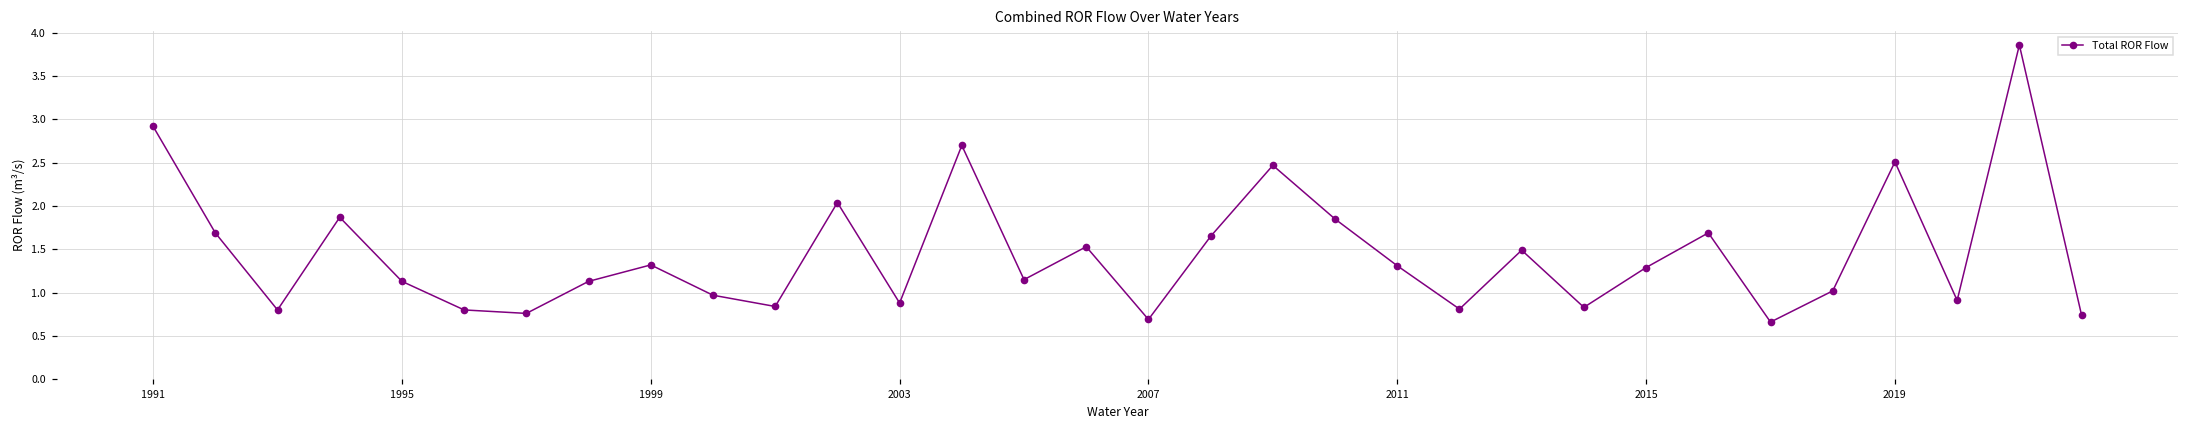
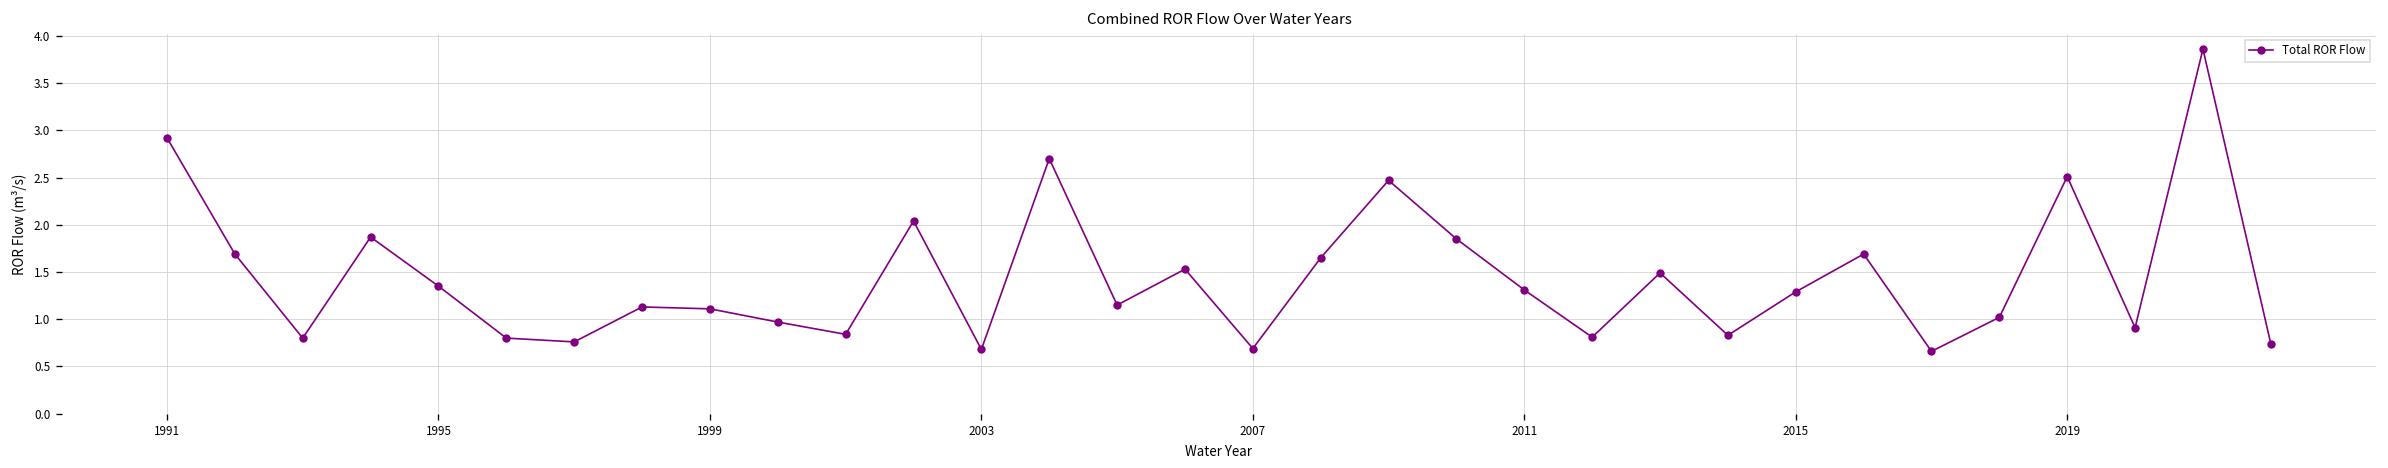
1995: 1.1 -> 1.4
1999: 1.3 -> 1.1
2003: 0.9 -> 0.7
